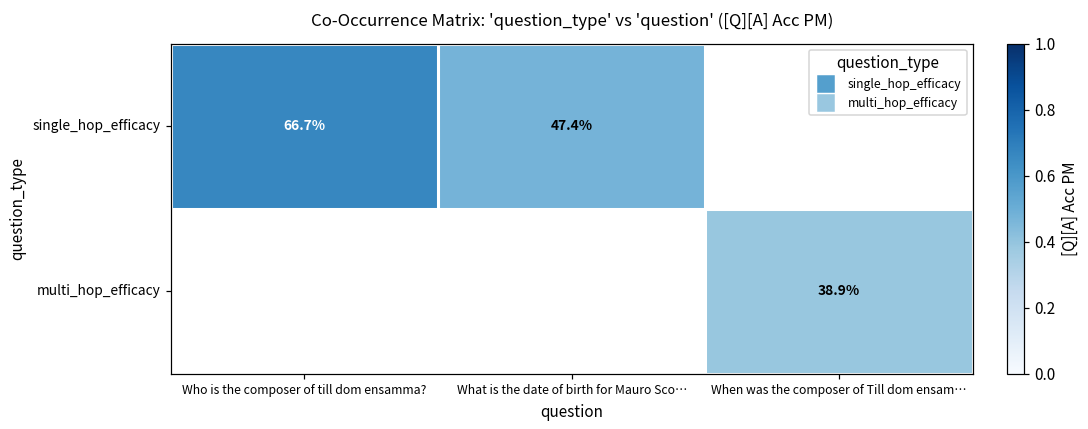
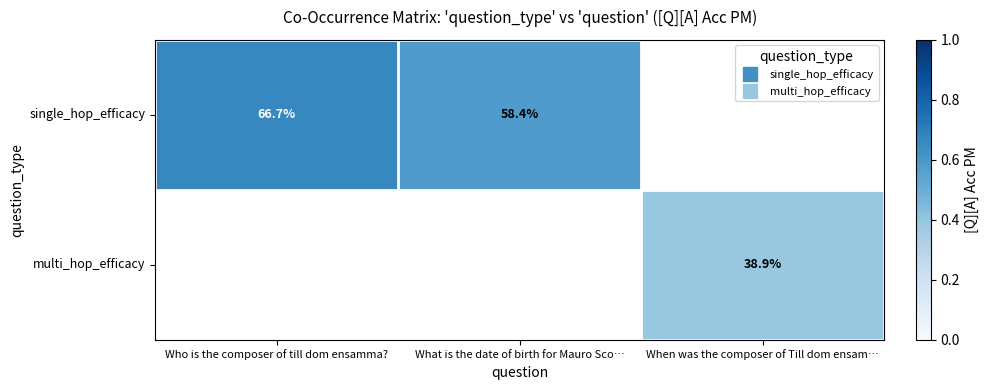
single_hop_efficacy, What is the date of birth for Mauro Sco…: 47.4% -> 58.4%
